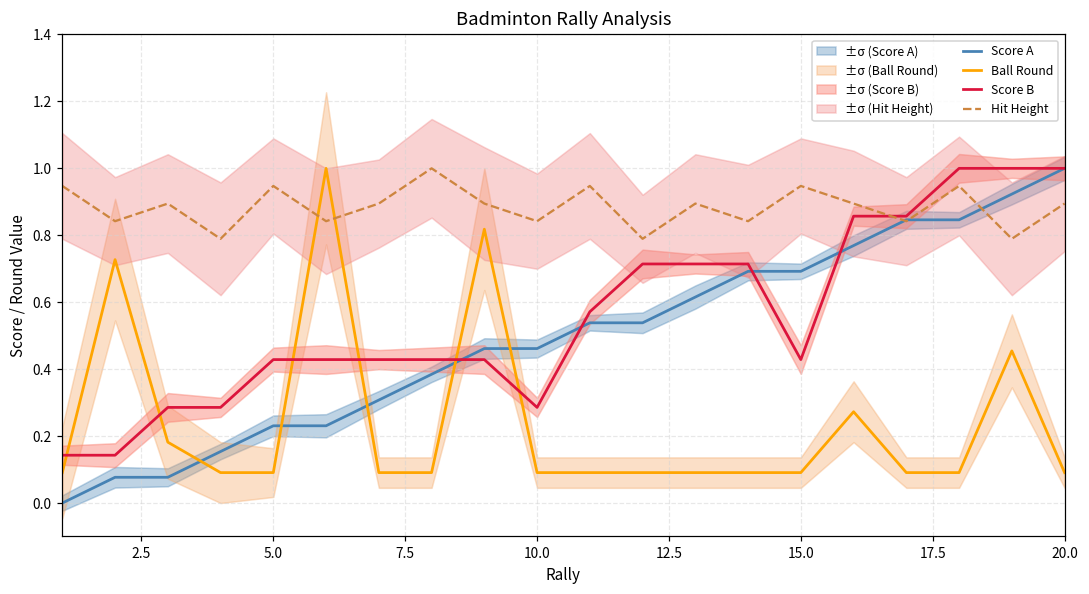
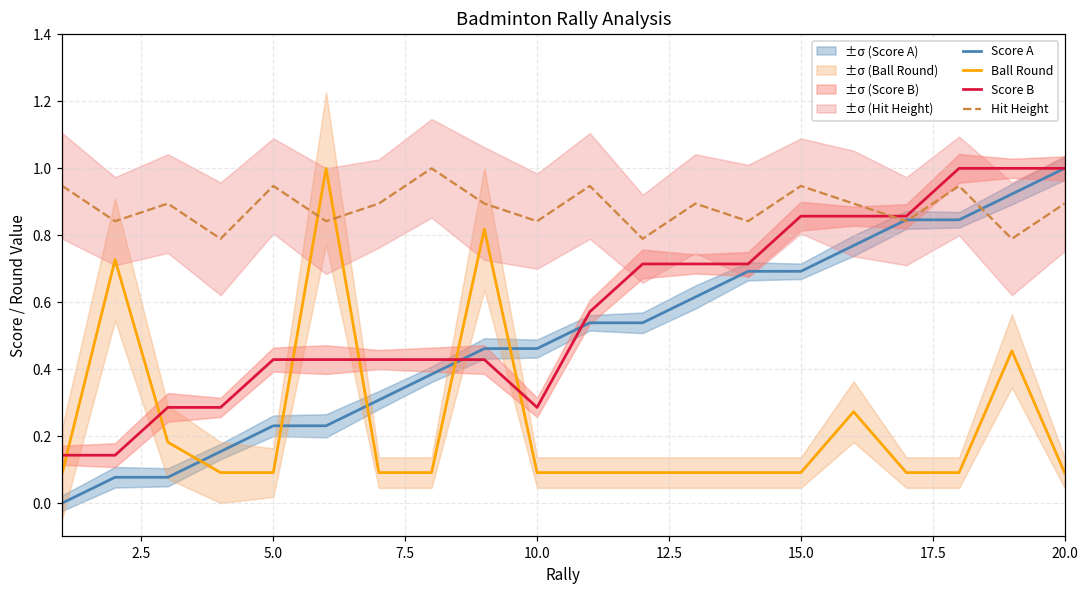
Score B, 15.0: 0.43 -> 0.86
